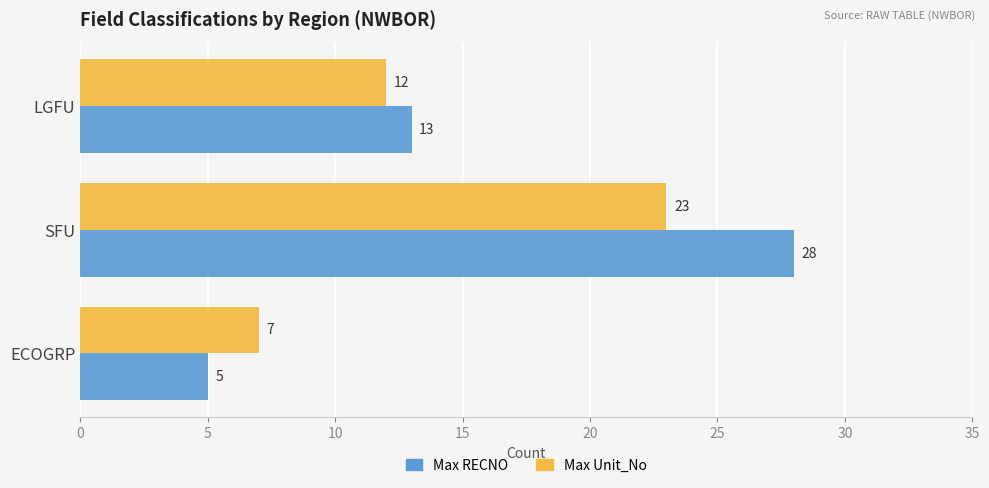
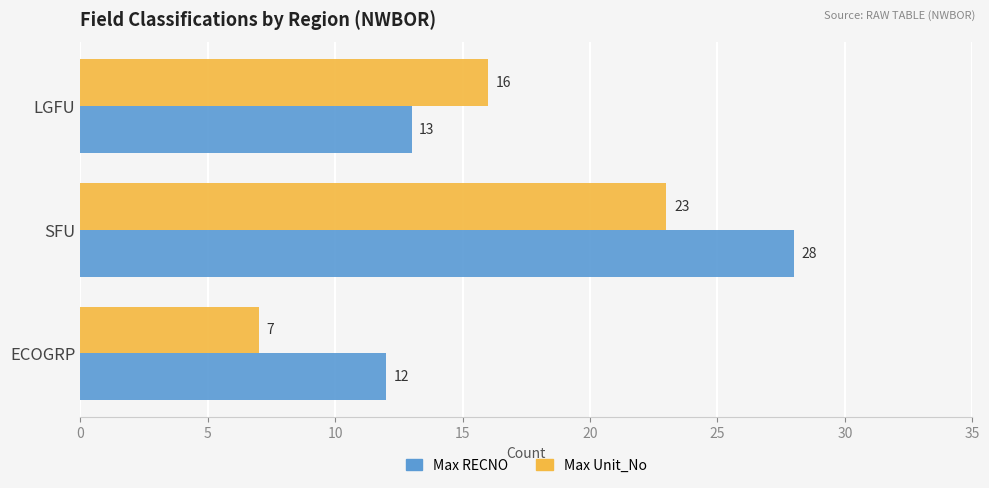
Max Unit_No, LGFU: 12 -> 16
Max RECNO, ECOGRP: 5 -> 12
